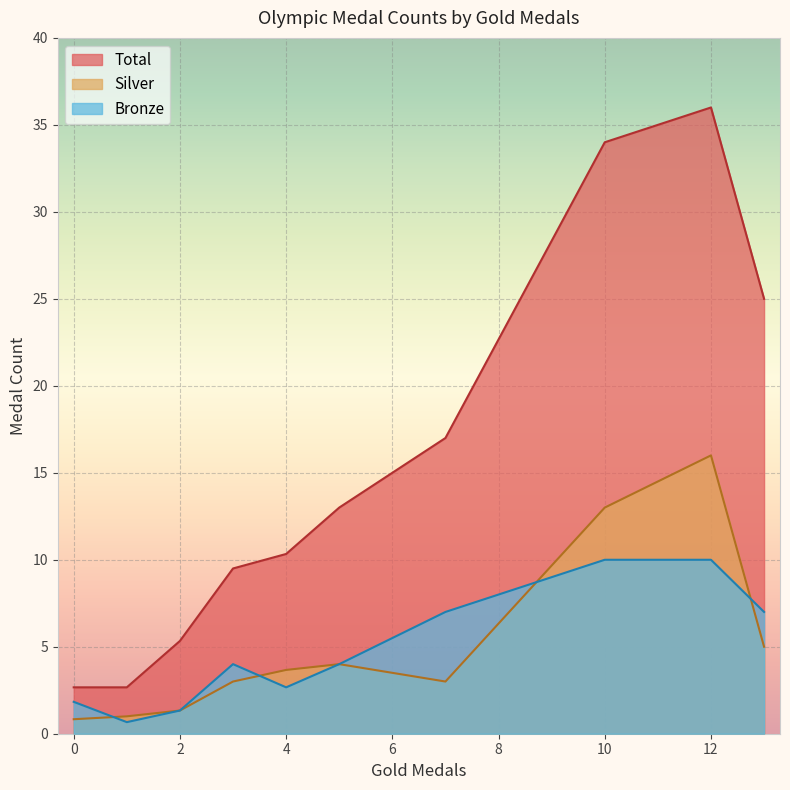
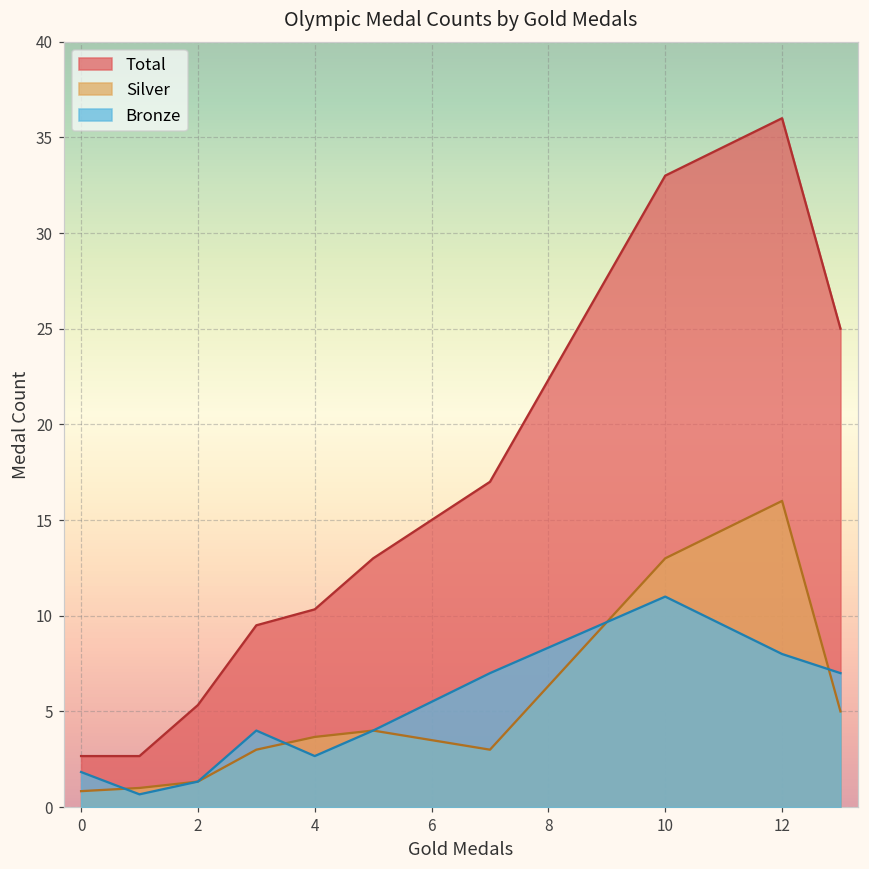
Total, 10: 34 -> 33
Bronze, 10: 10 -> 11
Bronze, 12: 10 -> 8
